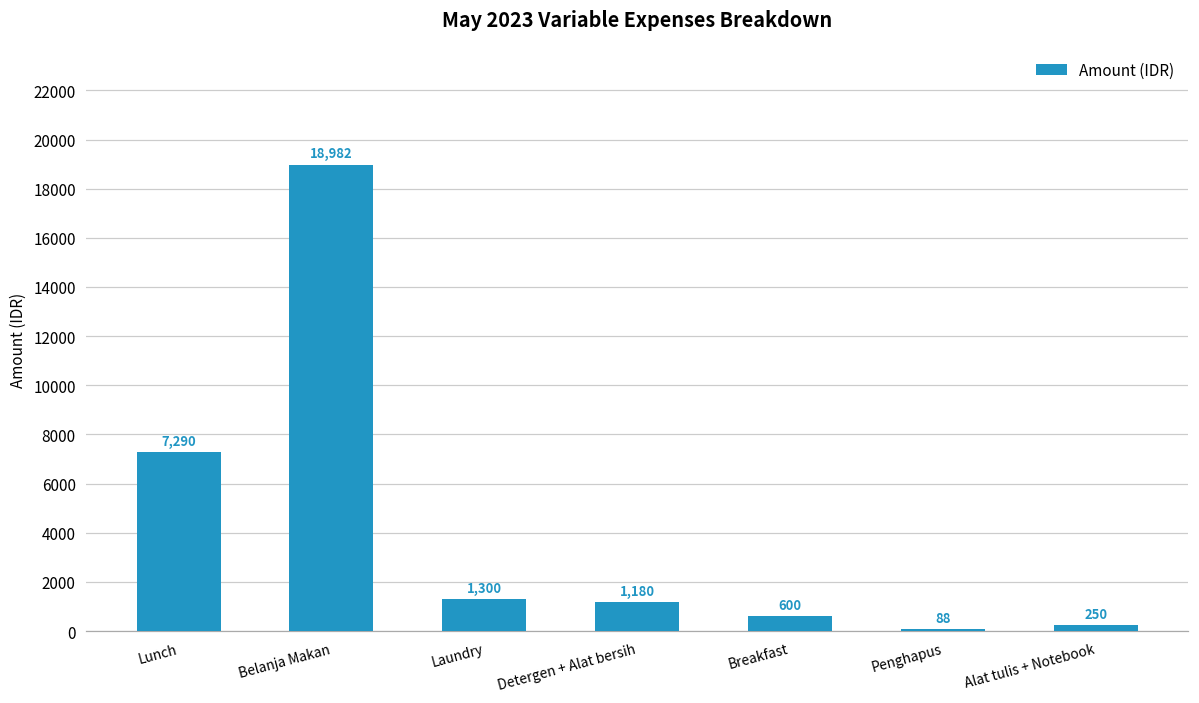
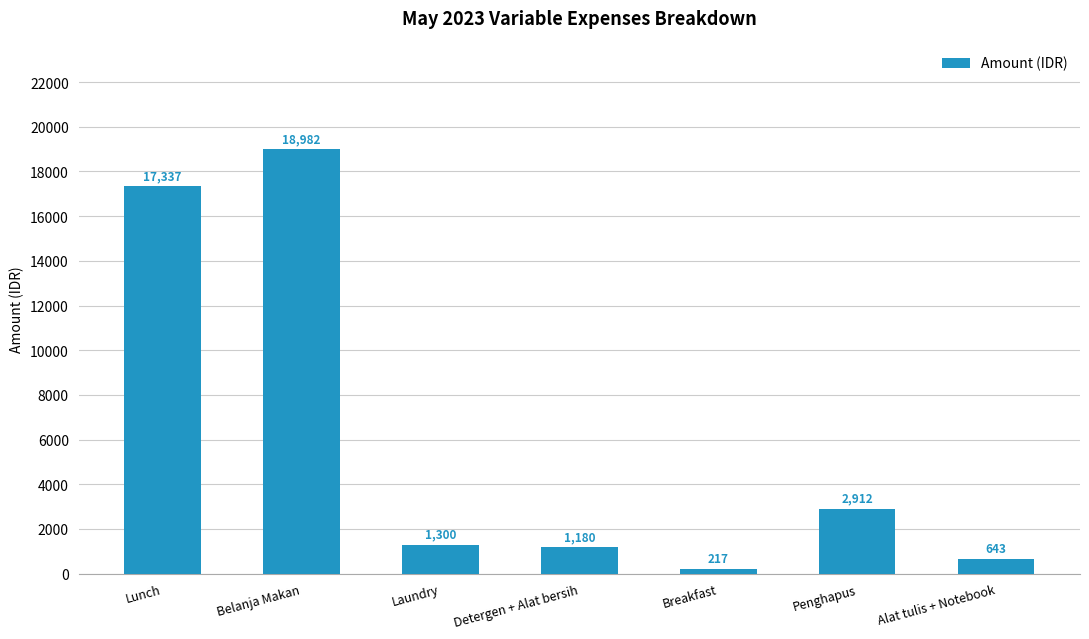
Lunch: 7,290 -> 17,337
Breakfast: 600 -> 217
Penghapus: 88 -> 2,912
Alat tulis + Notebook: 250 -> 643
